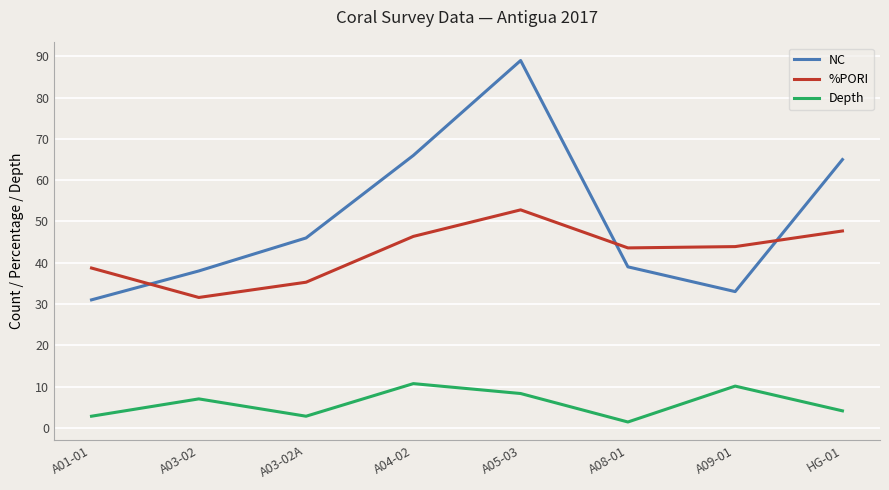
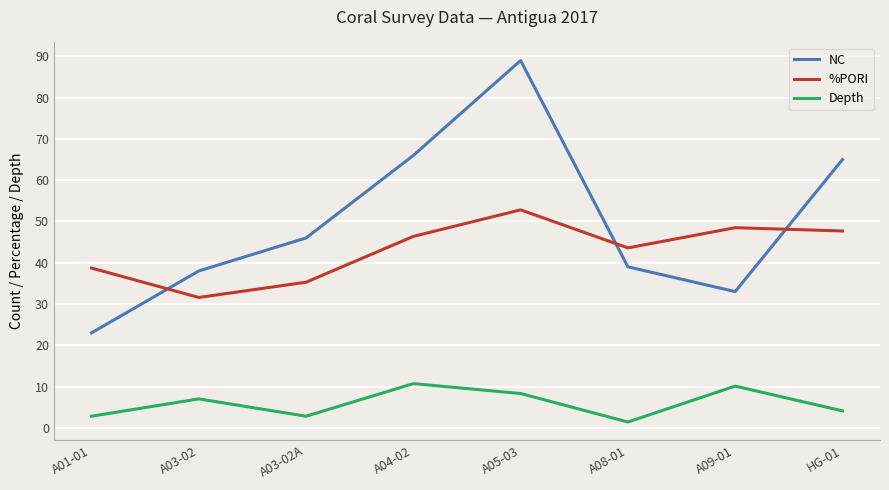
NC, A01-01: 31 -> 23
%PORI, A09-01: 44 -> 48
